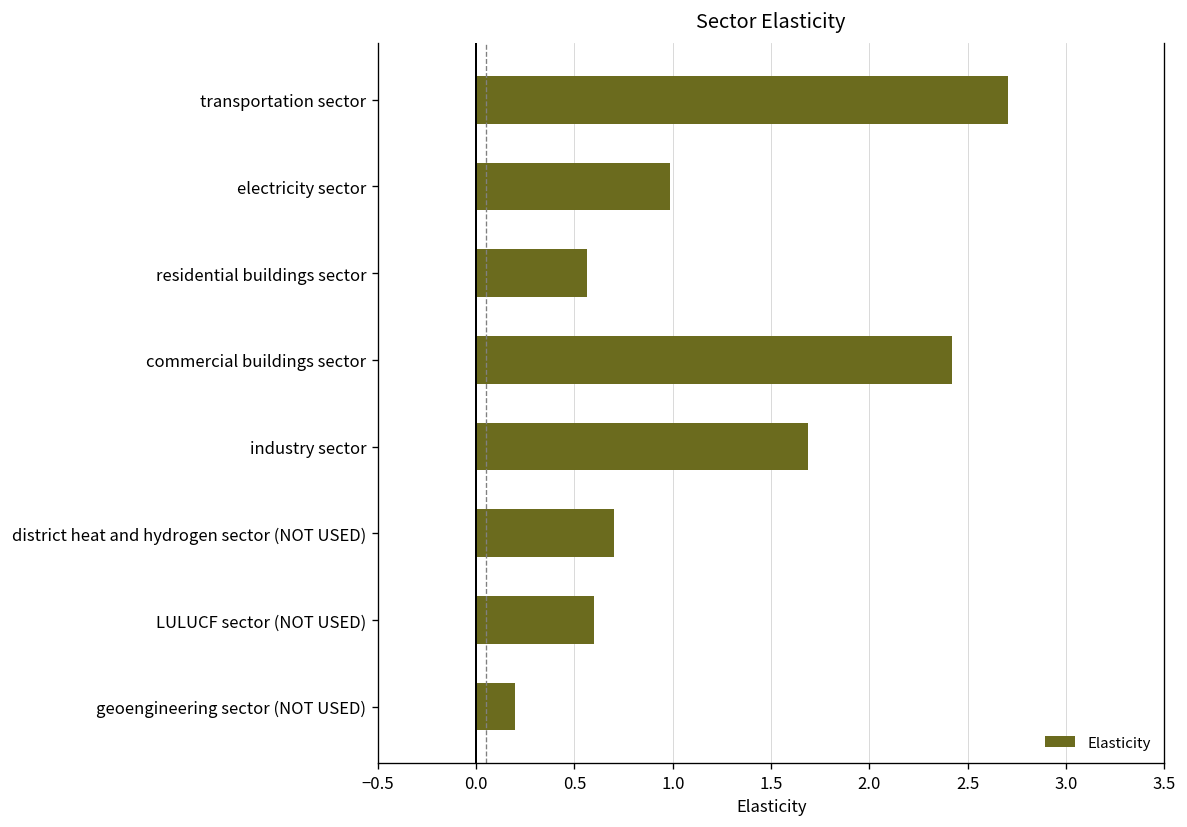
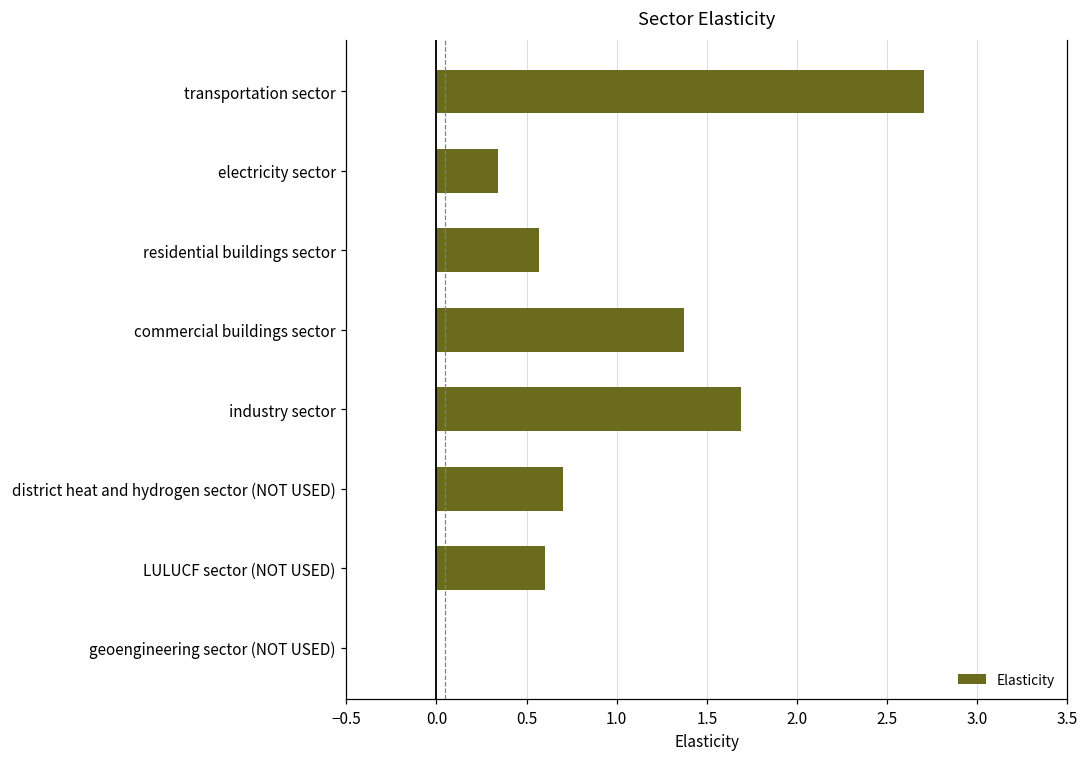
electricity sector: 0.99 -> 0.34
commercial buildings sector: 2.42 -> 1.37
geoengineering sector (NOT USED): 0.2 -> 0.0
